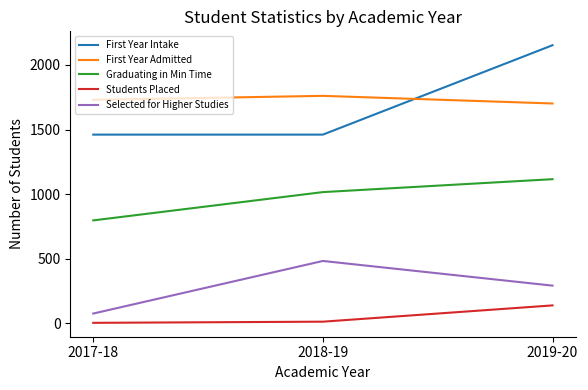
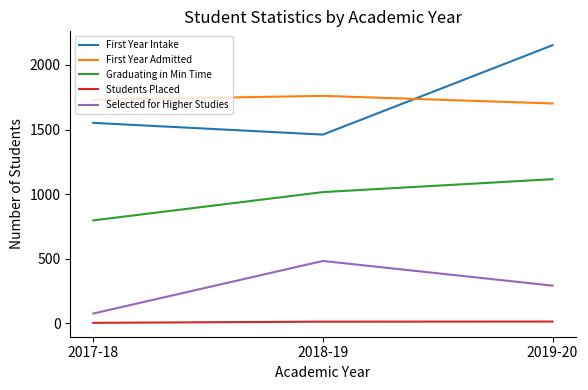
First Year Intake, 2017-18: 1460 -> 1550
Students Placed, 2019-20: 140 -> 10
